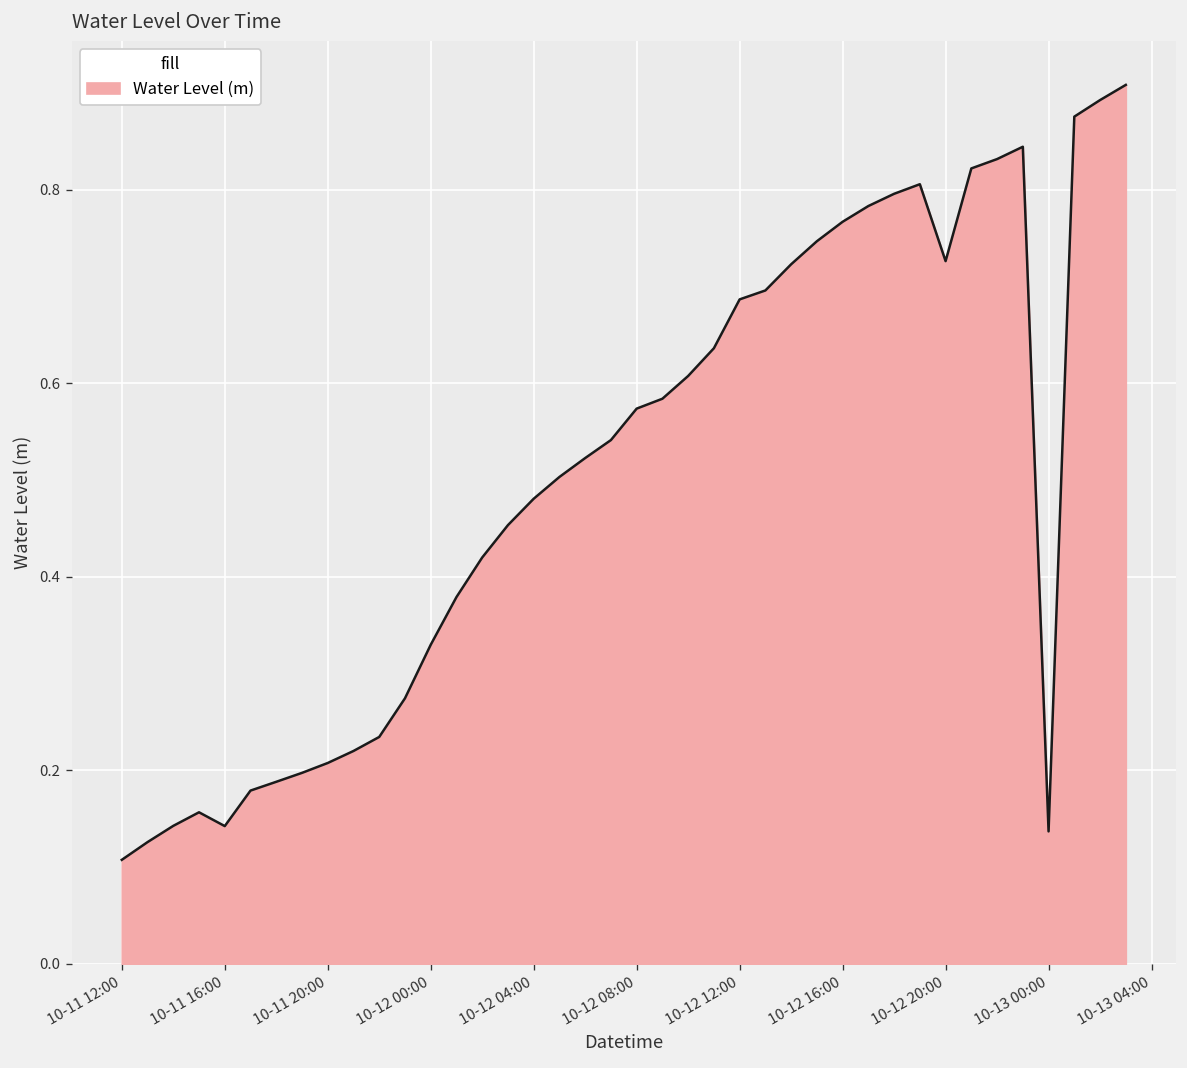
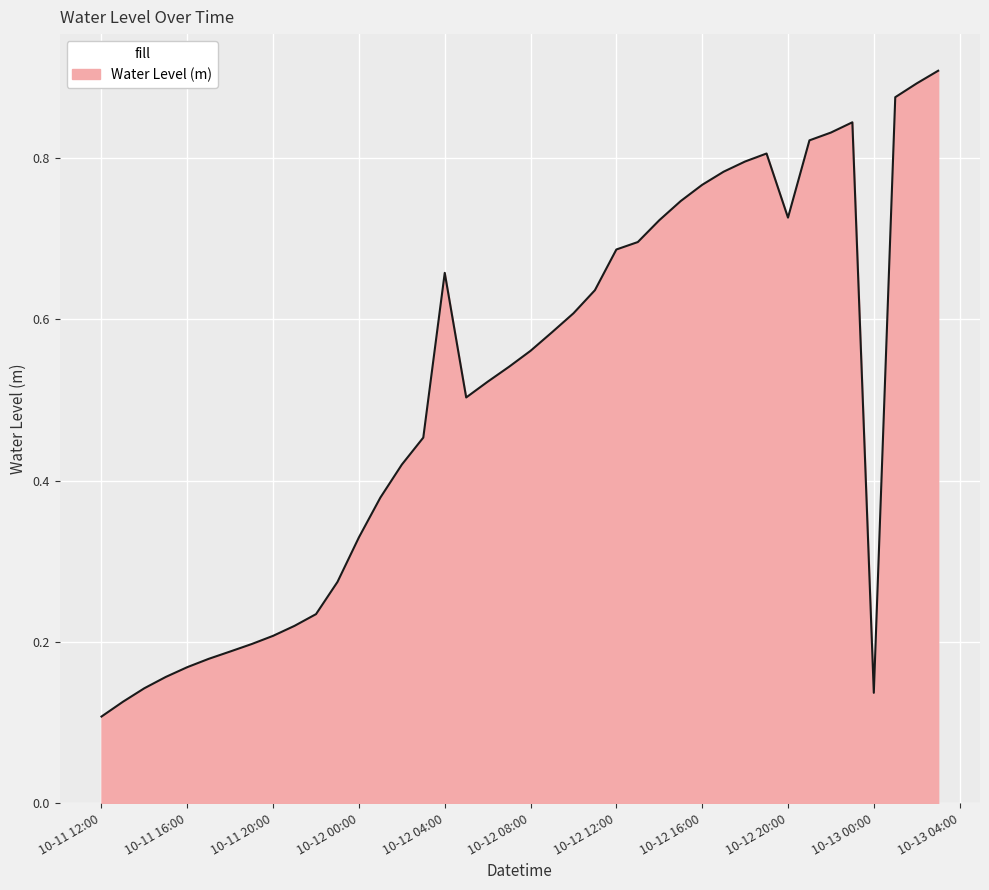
10-11 16:00: 0.14 -> 0.17
10-12 04:00: 0.48 -> 0.66
10-12 08:00: 0.57 -> 0.56
